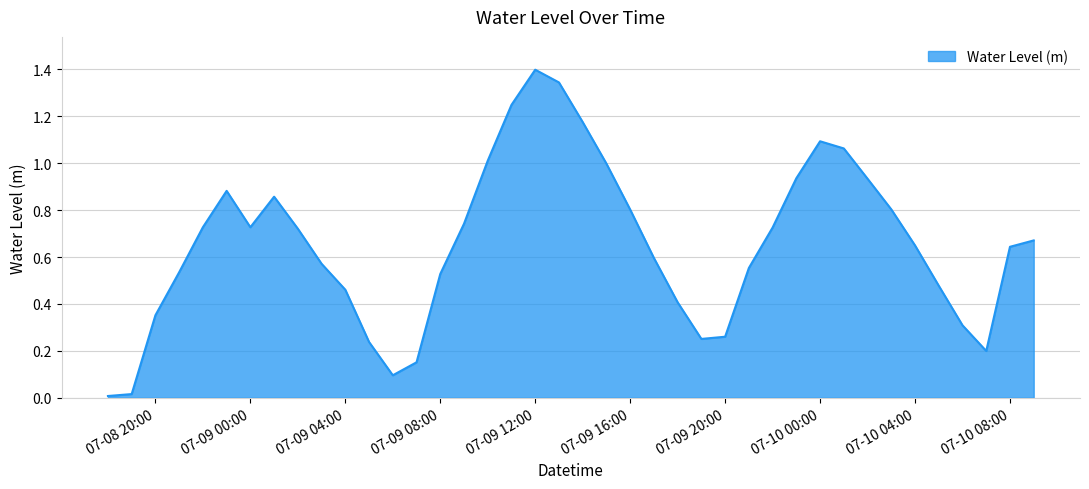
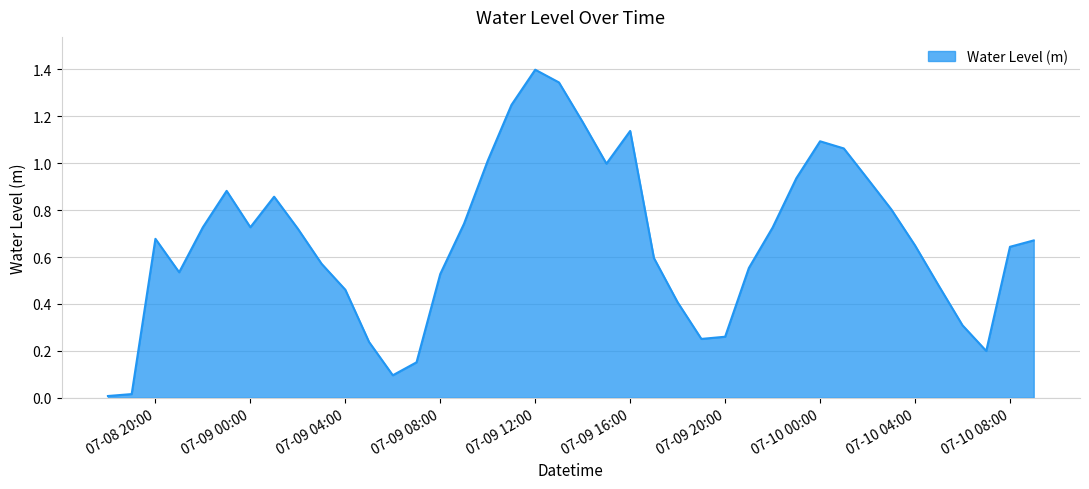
07-08 20:00: 0.35 -> 0.68
07-09 16:00: 0.80 -> 1.14
